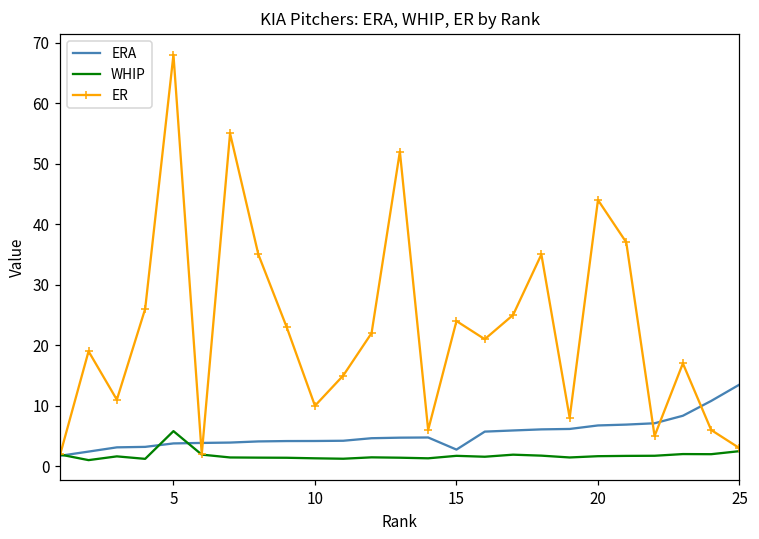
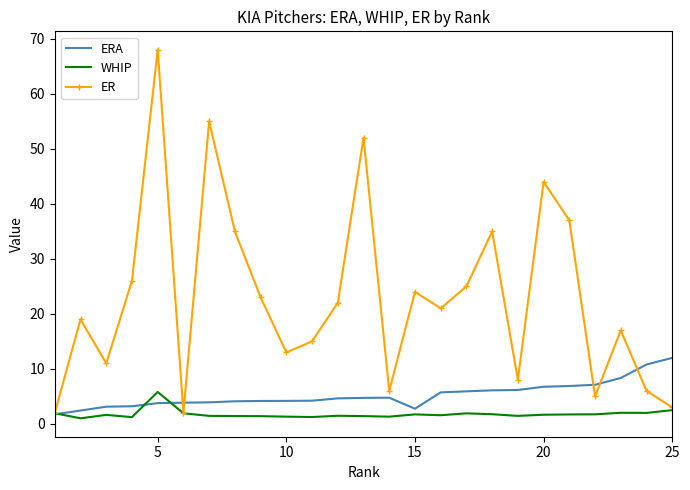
ER, 10: 10 -> 13
ERA, 25: 14 -> 12
